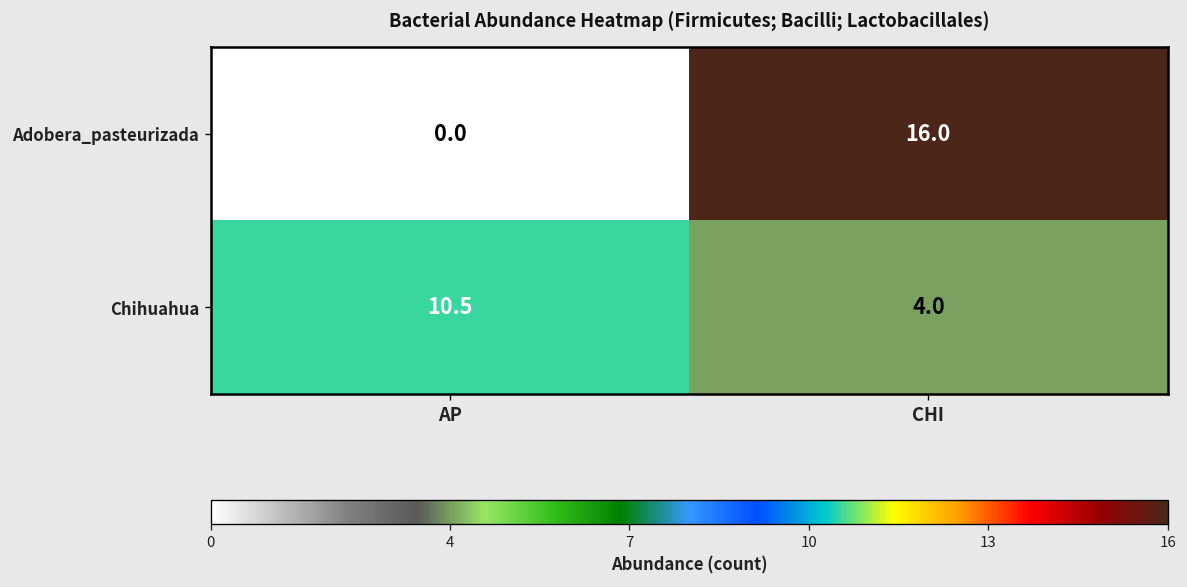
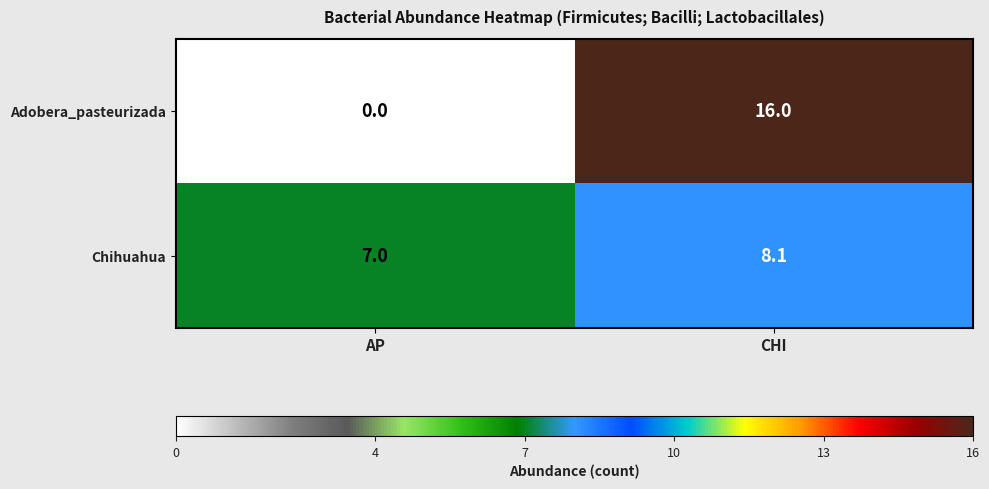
Chihuahua, AP: 10.5 -> 7.0
Chihuahua, CHI: 4.0 -> 8.1
